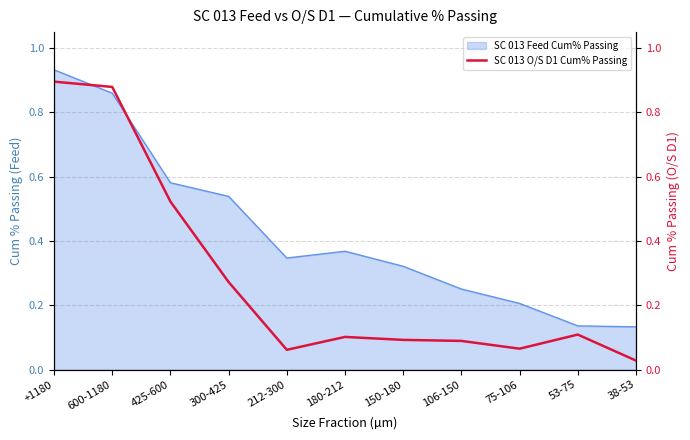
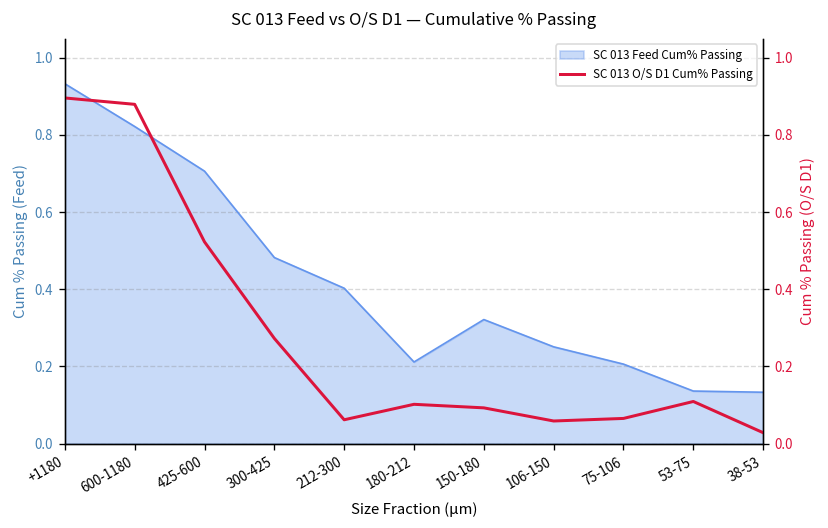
SC 013 Feed Cum% Passing, 600-1180: 0.86 -> 0.82
SC 013 Feed Cum% Passing, 425-600: 0.58 -> 0.71
SC 013 Feed Cum% Passing, 300-425: 0.54 -> 0.48
SC 013 Feed Cum% Passing, 212-300: 0.35 -> 0.40
SC 013 Feed Cum% Passing, 180-212: 0.37 -> 0.21
SC 013 O/S D1 Cum% Passing, 106-150: 0.09 -> 0.06
